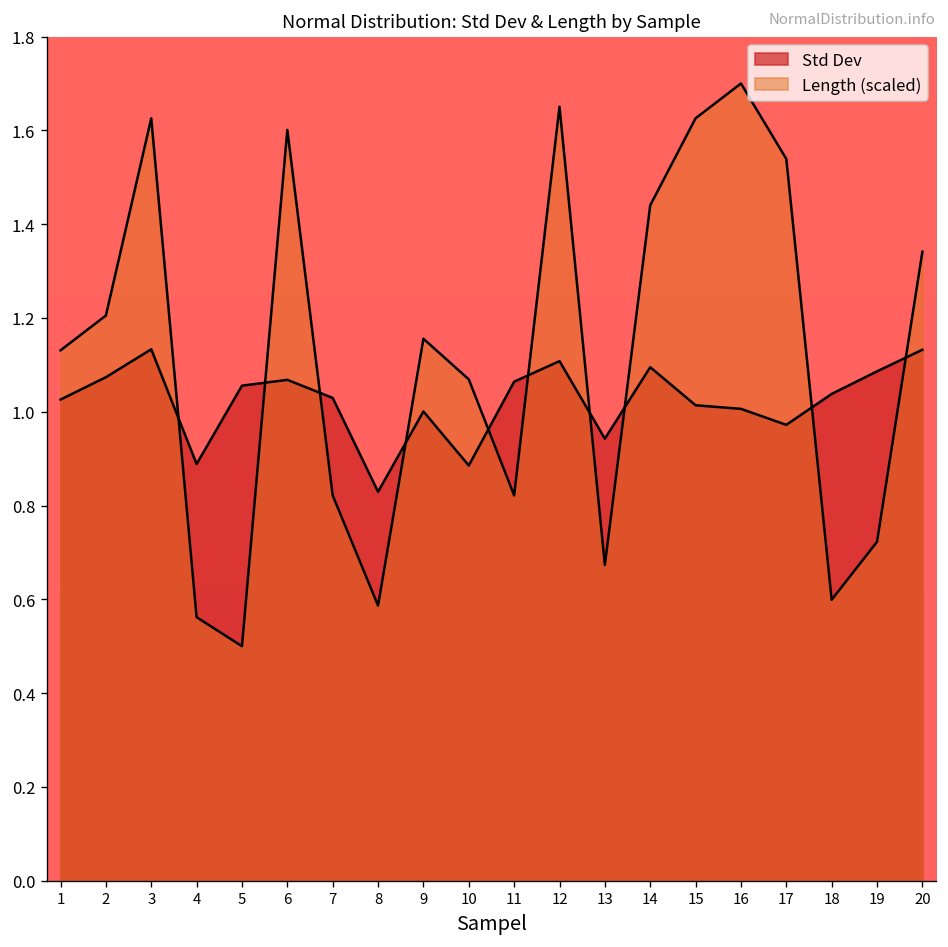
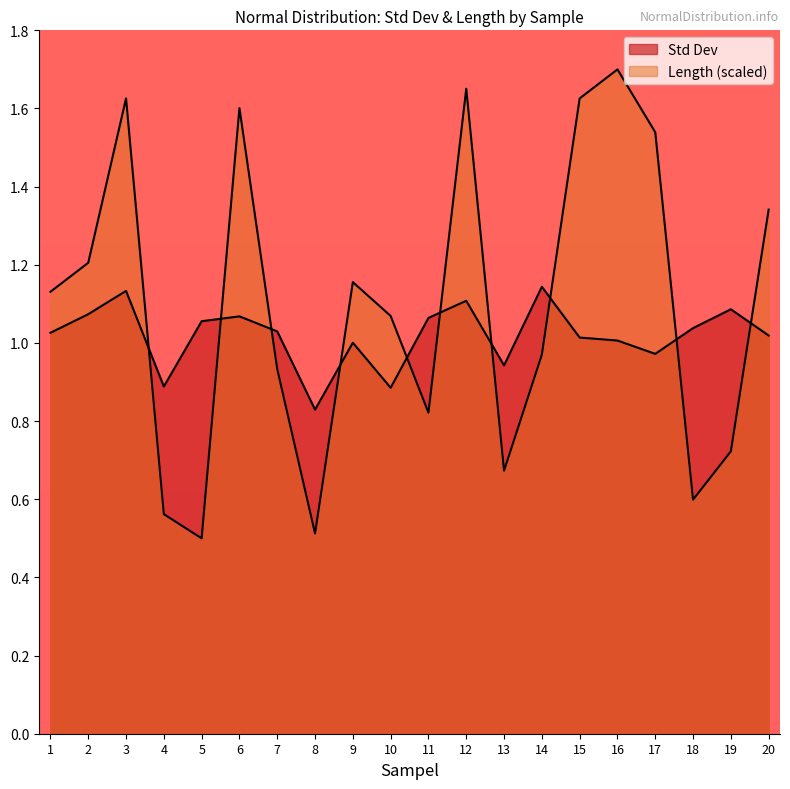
Length (scaled), 7: 0.82 -> 0.93
Length (scaled), 8: 0.59 -> 0.51
Std Dev, 14: 1.09 -> 1.14
Length (scaled), 14: 1.44 -> 0.97
Std Dev, 20: 1.13 -> 1.02
